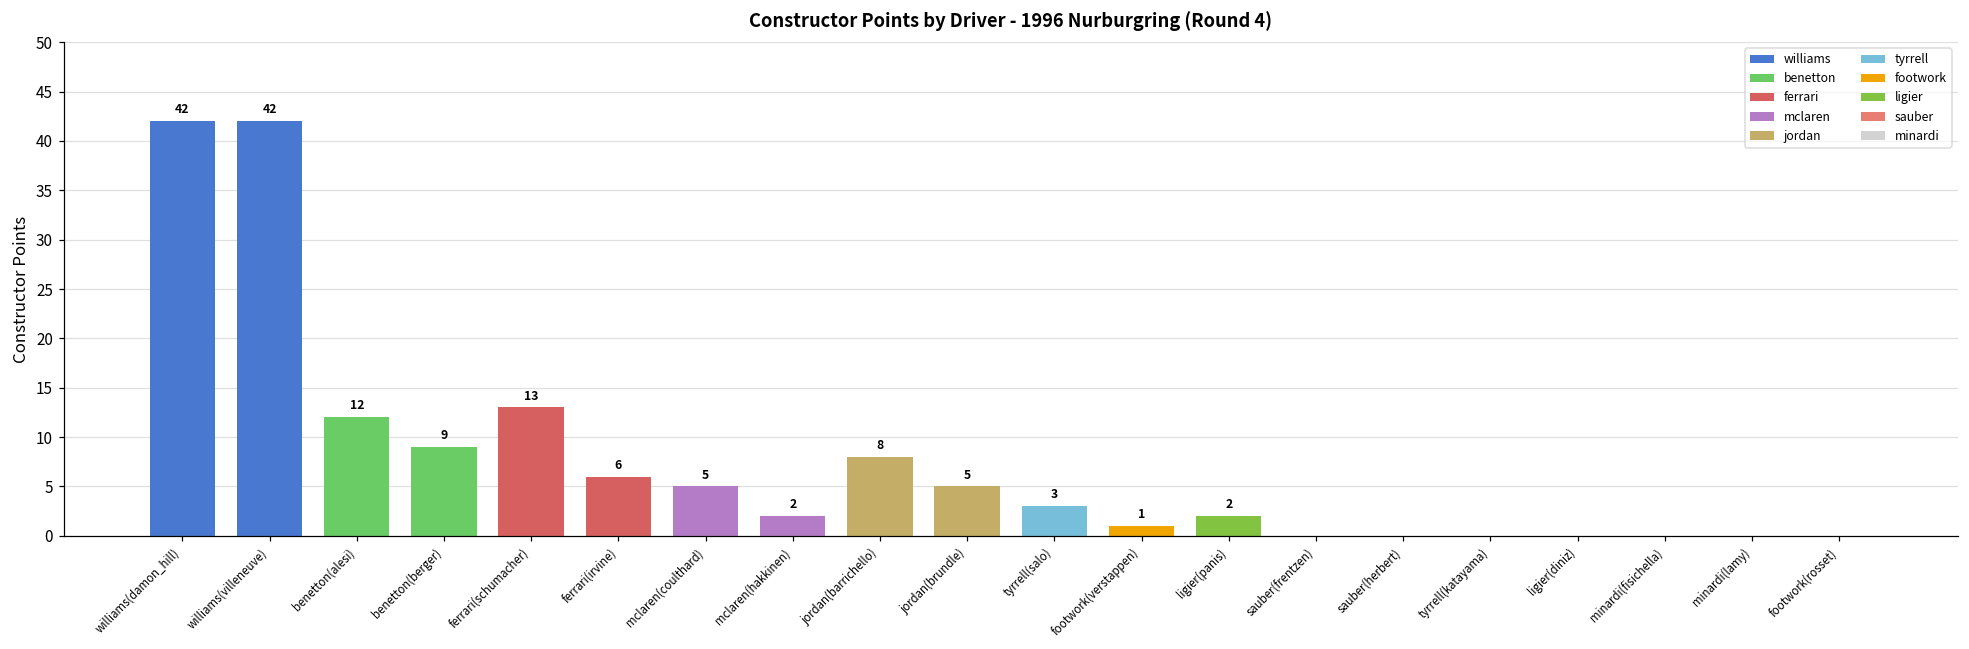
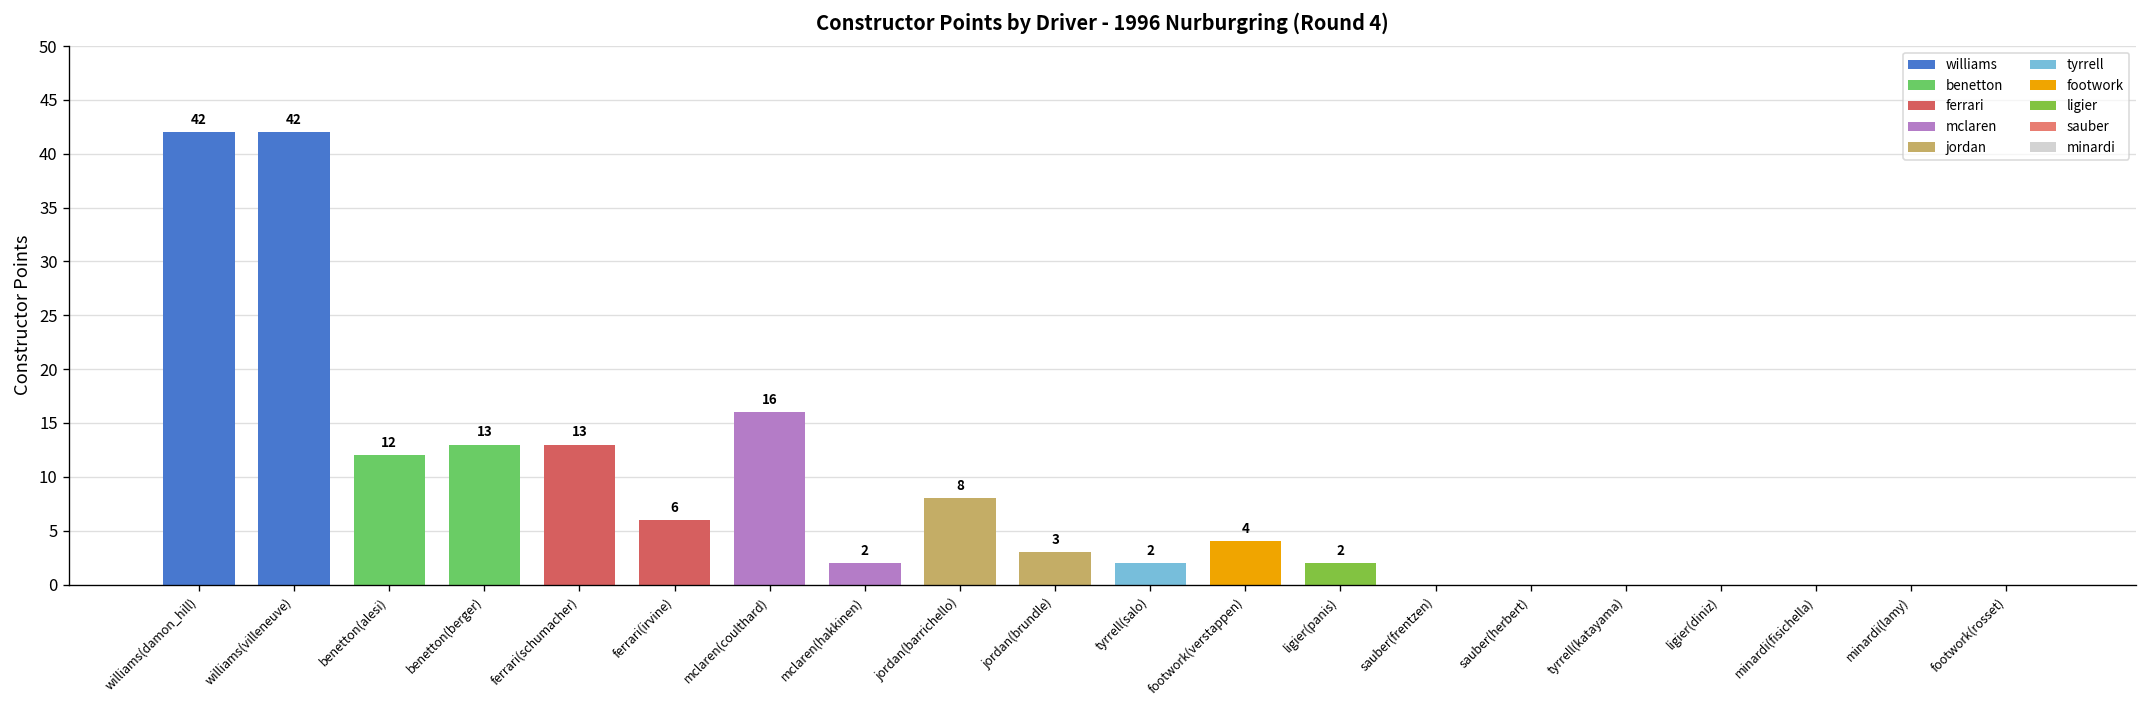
benetton(berger): 9 -> 13
mclaren(coulthard): 5 -> 16
jordan(brundle): 5 -> 3
tyrrell(salo): 3 -> 2
footwork(verstappen): 1 -> 4
